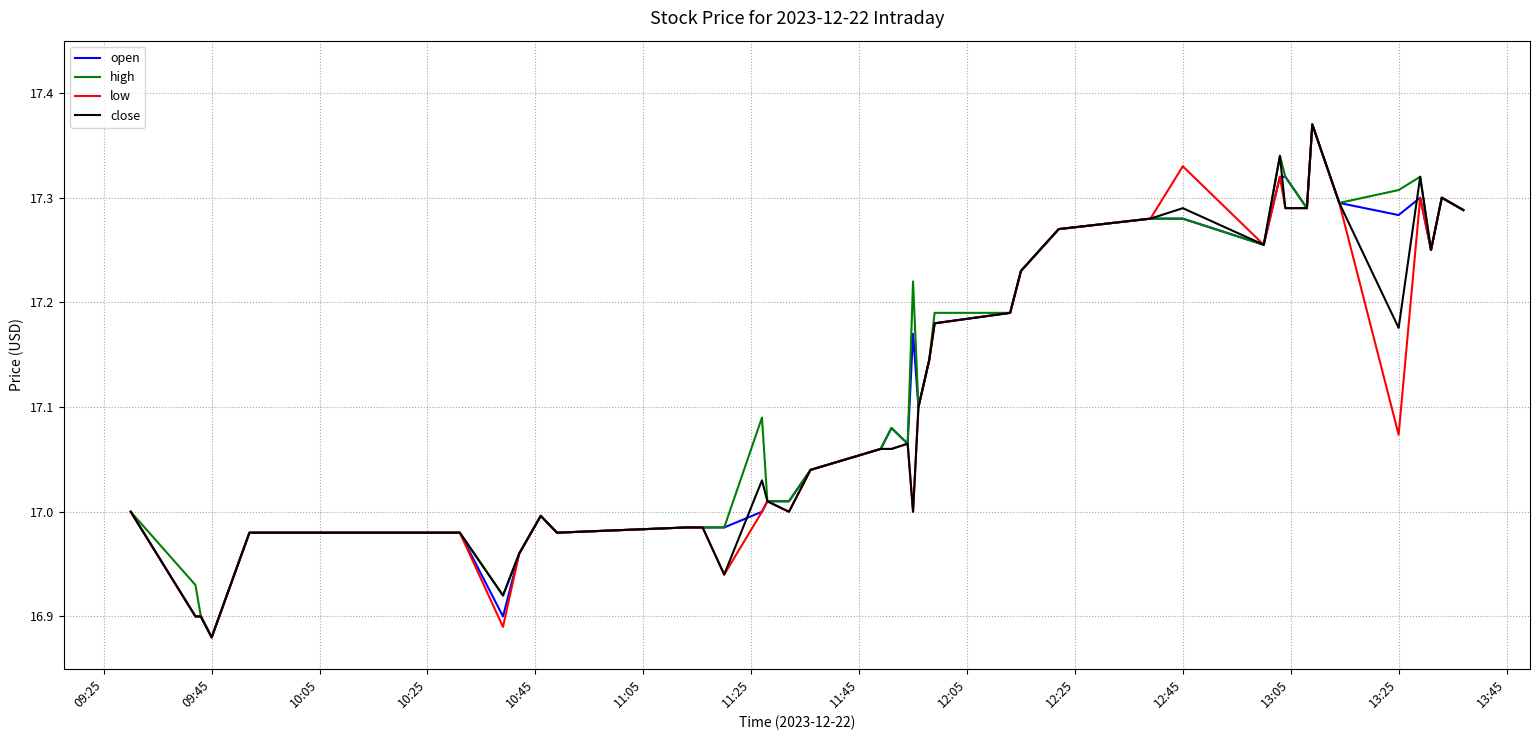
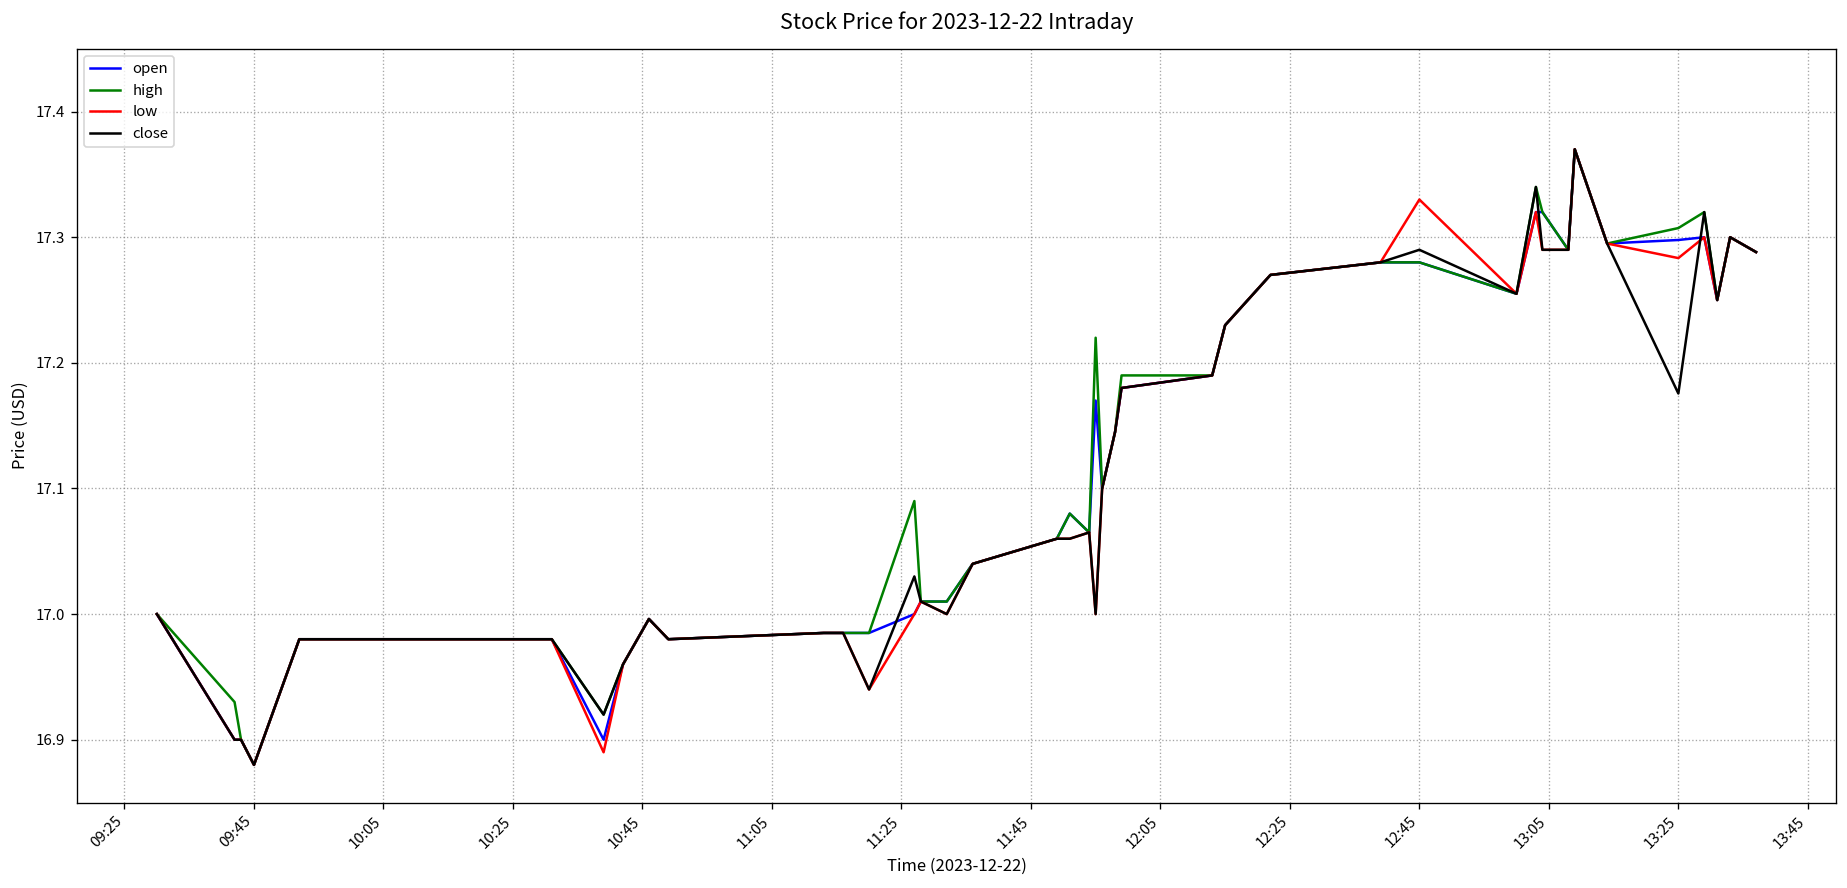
open, 13:25: 17.283 -> 17.298
low, 13:25: 17.074 -> 17.283
